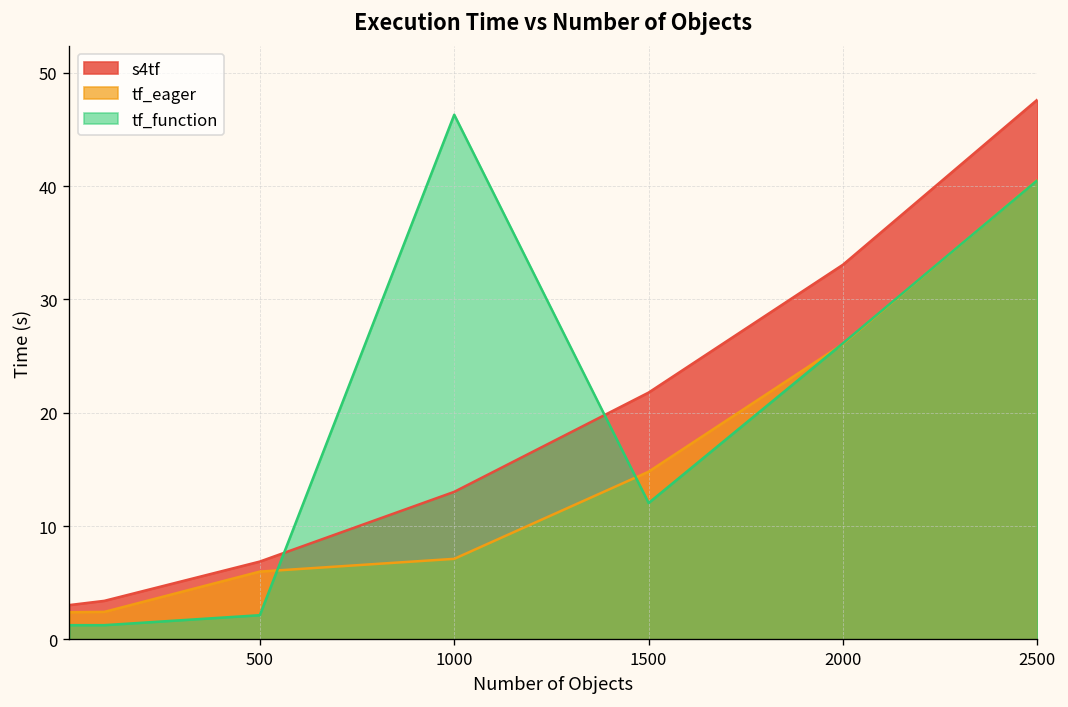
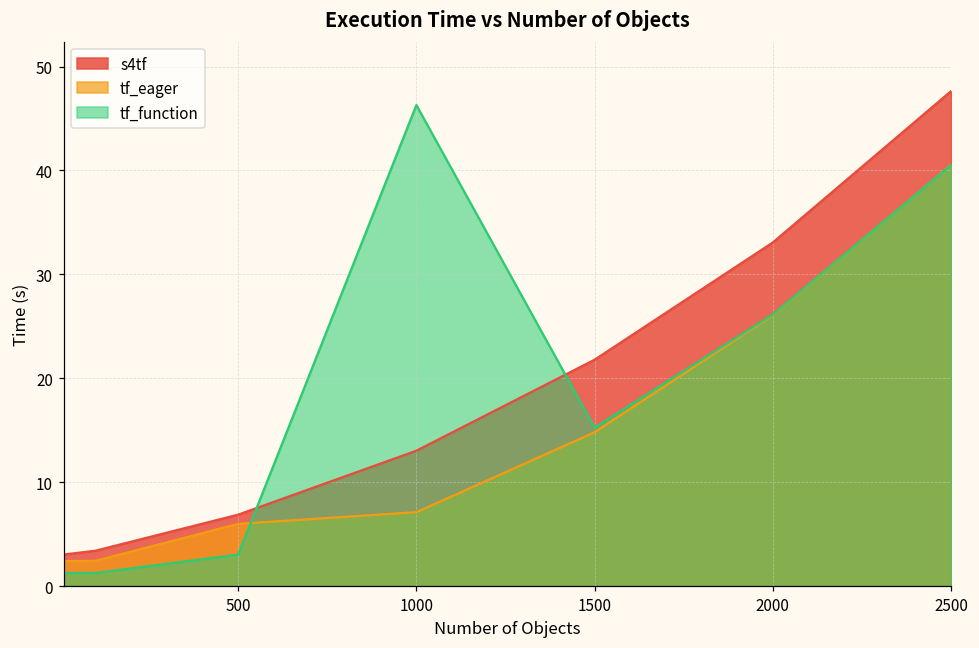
tf_function, 500: 2 -> 3
tf_function, 1500: 12 -> 15
